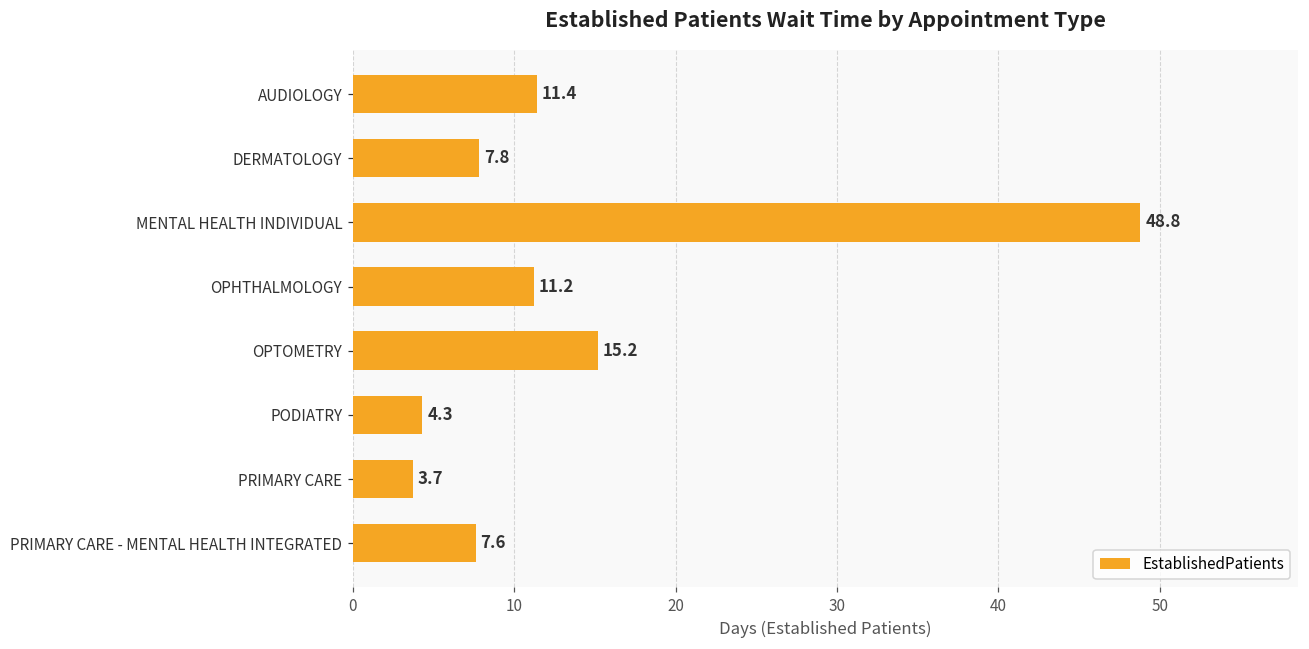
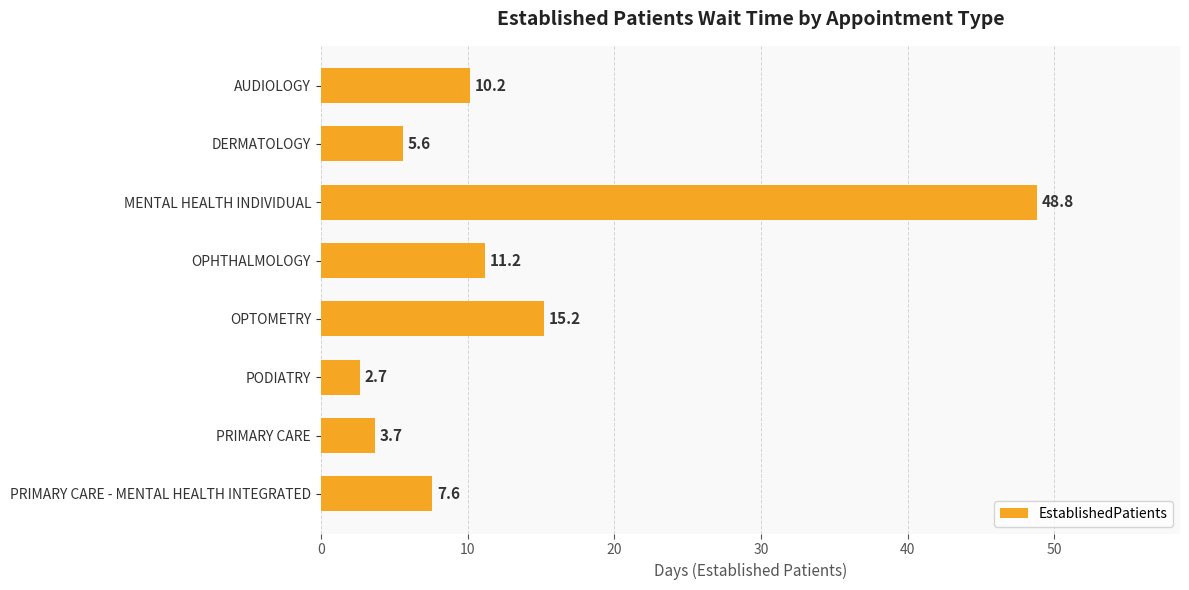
AUDIOLOGY: 11.4 -> 10.2
DERMATOLOGY: 7.8 -> 5.6
PODIATRY: 4.3 -> 2.7
